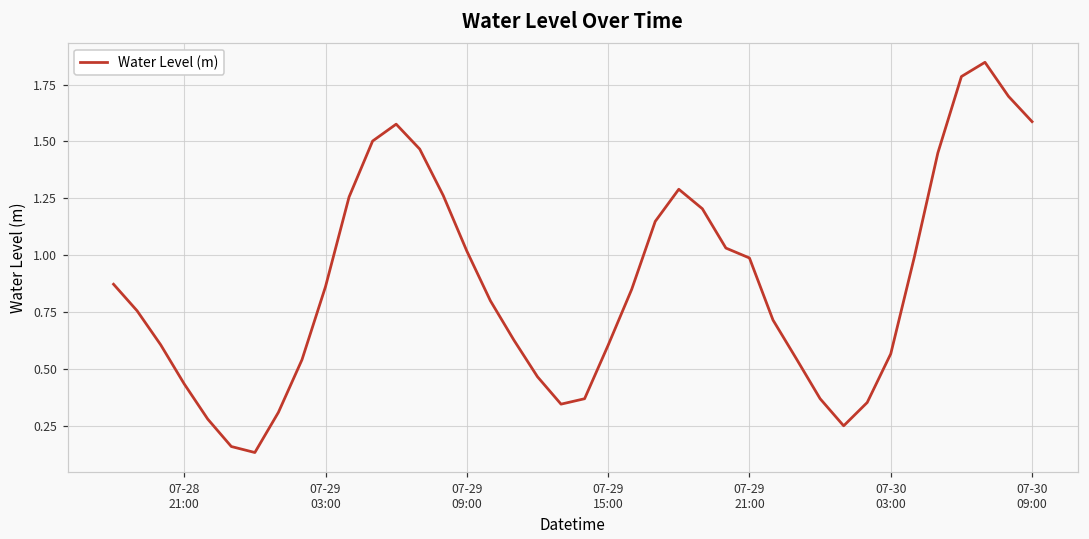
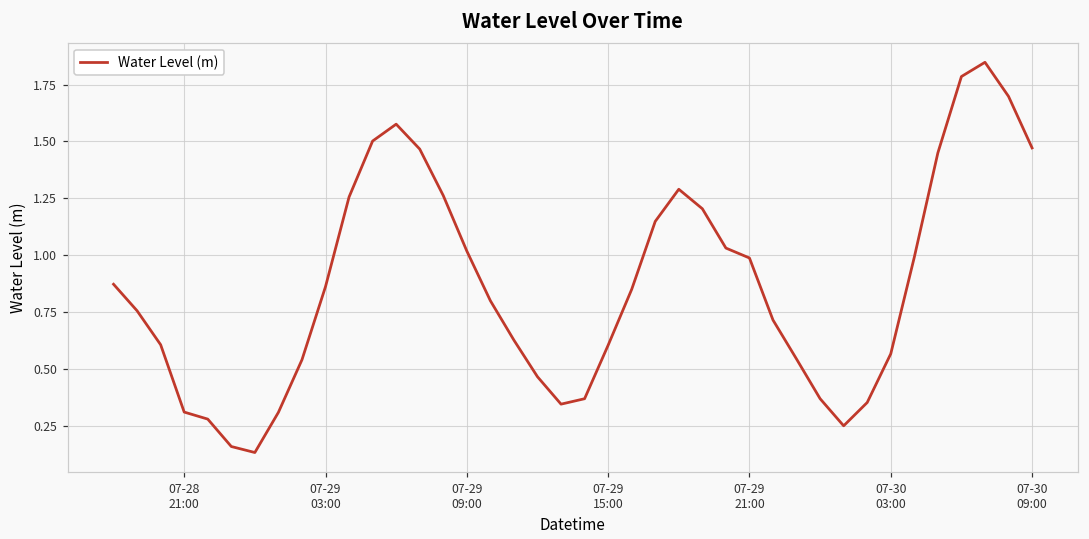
07-28 21:00: 0.44 -> 0.31
07-30 09:00: 1.59 -> 1.47
